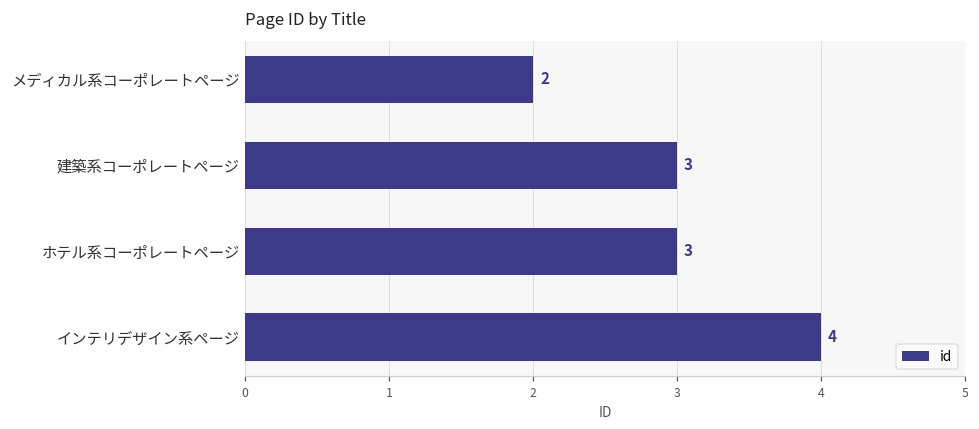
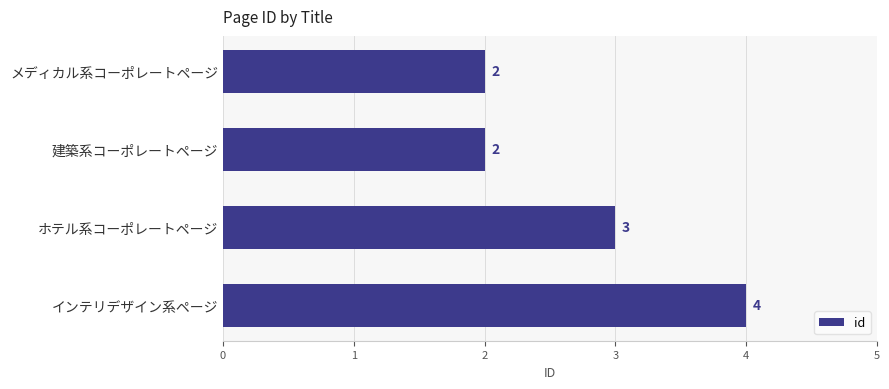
建築系コーポレートページ: 3 -> 2
